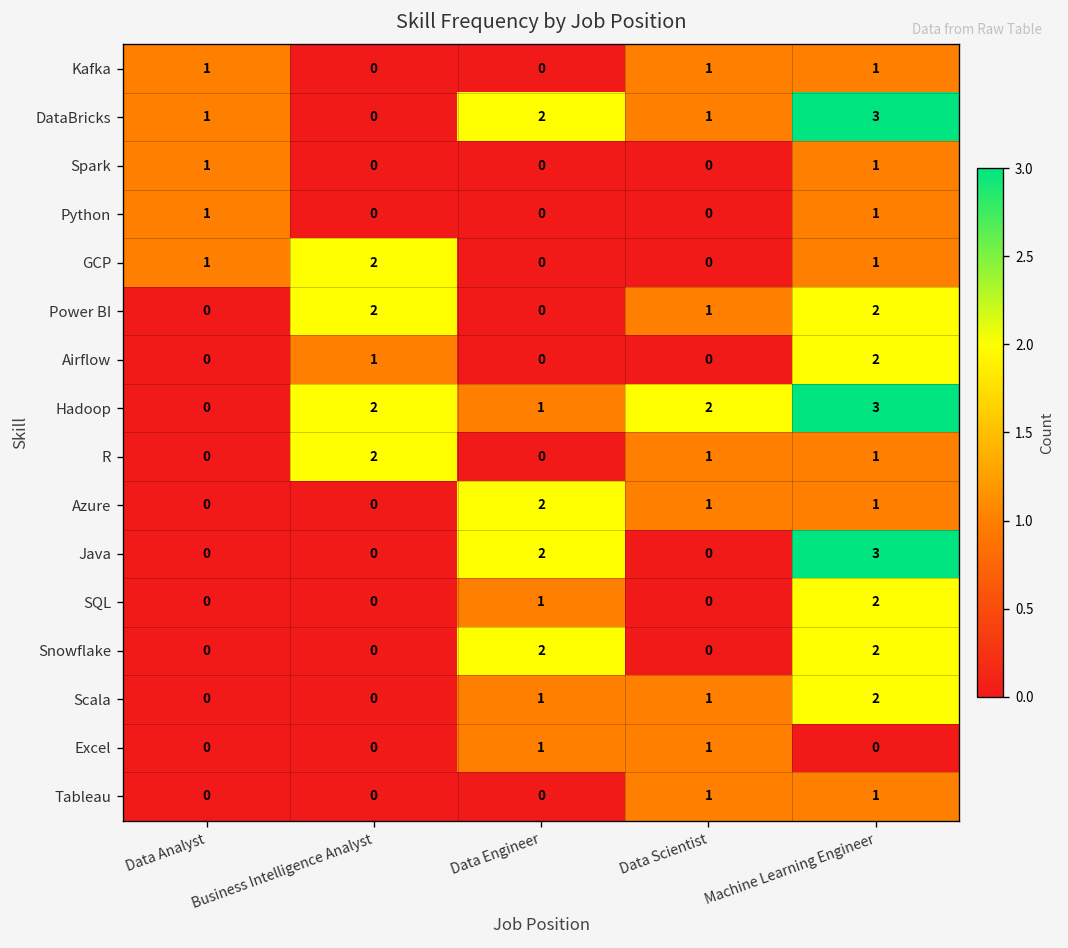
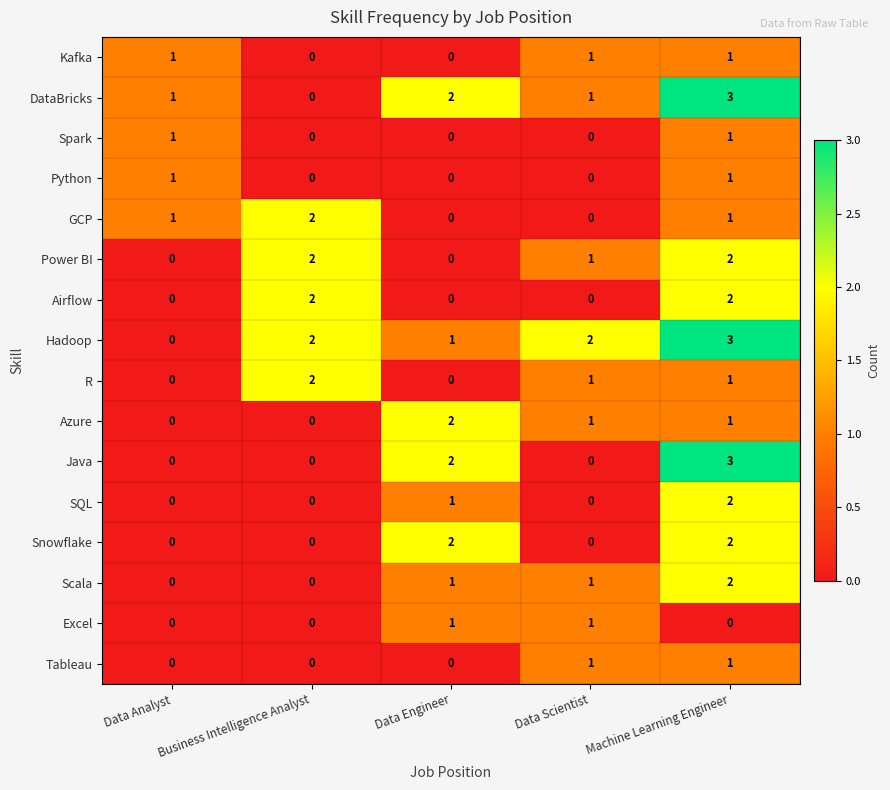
Airflow, Business Intelligence Analyst: 1 -> 2
